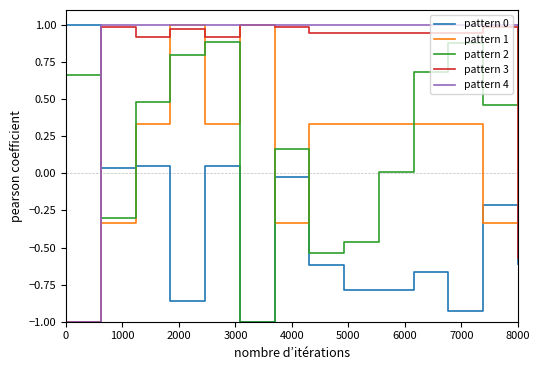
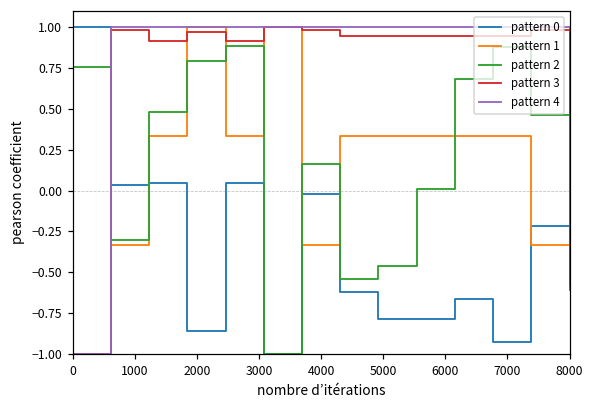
pattern 2, 0: 0.66 -> 0.76
